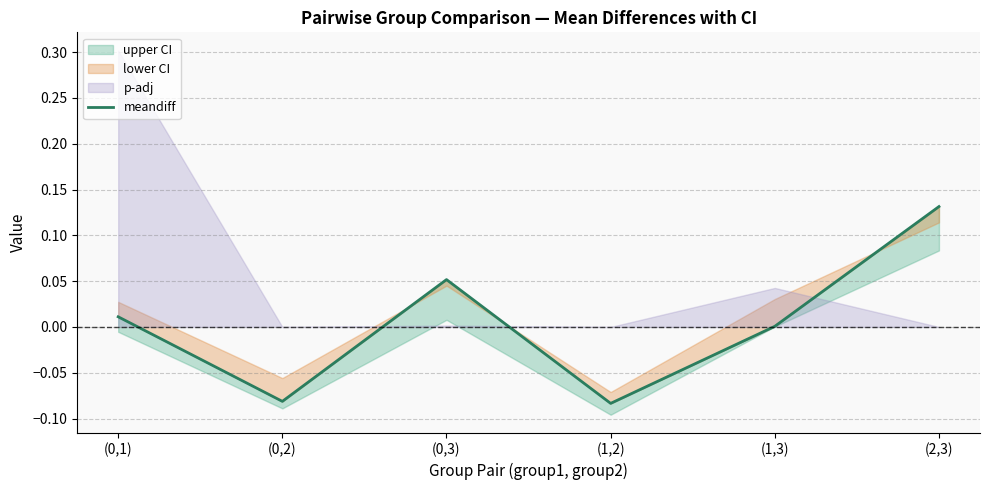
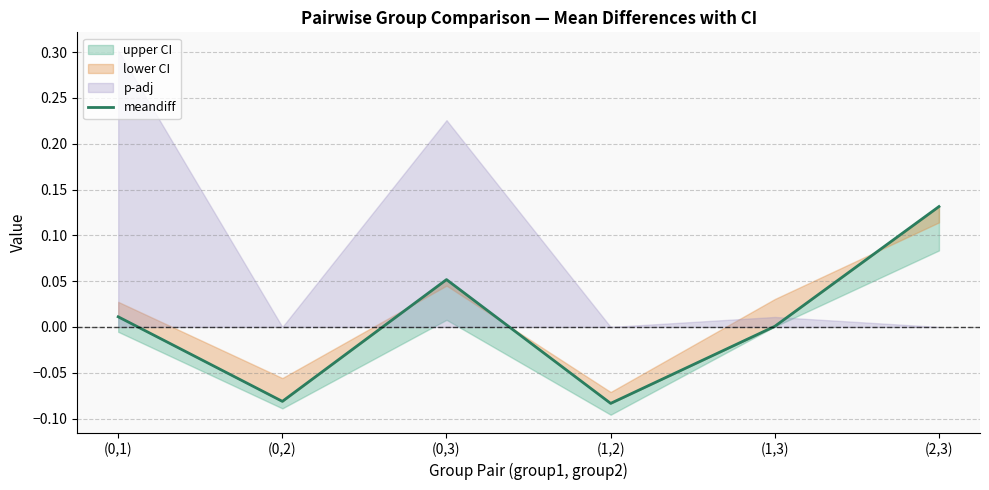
p-adj, (0,3): 0.00 -> 0.23
p-adj, (1,3): 0.04 -> 0.01
